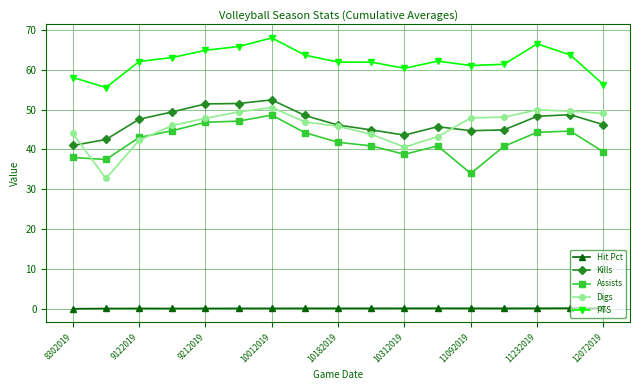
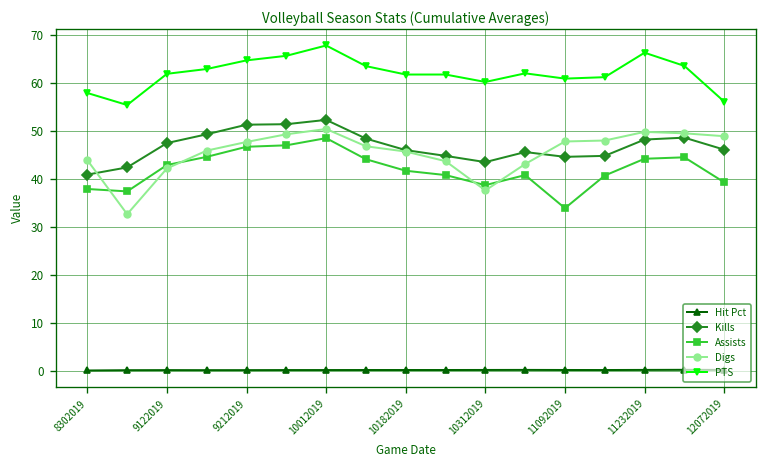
Digs, 10312019: 41 -> 38
